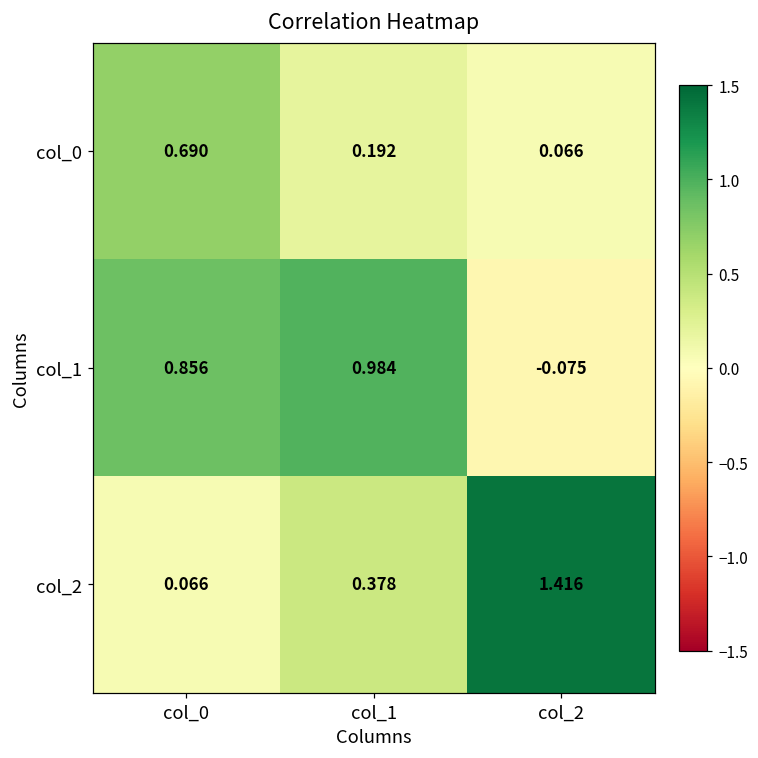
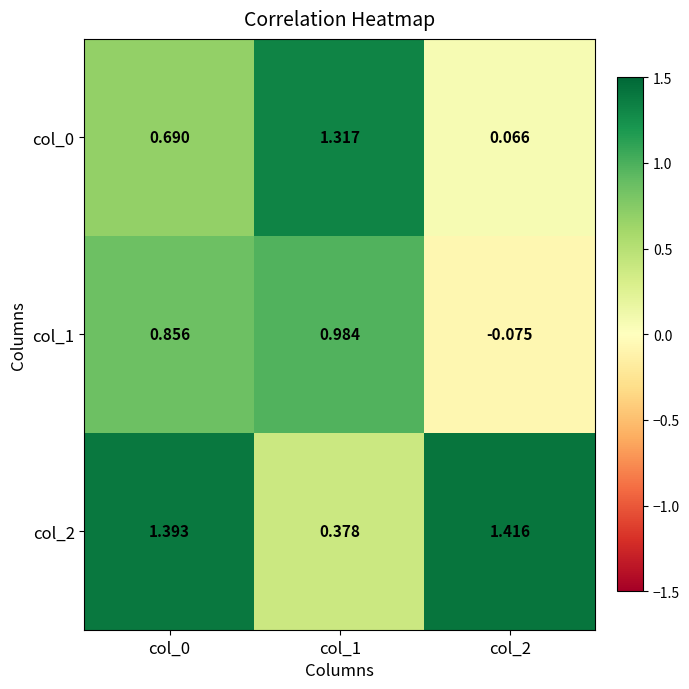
col_0, col_1: 0.192 -> 1.317
col_2, col_0: 0.066 -> 1.393
